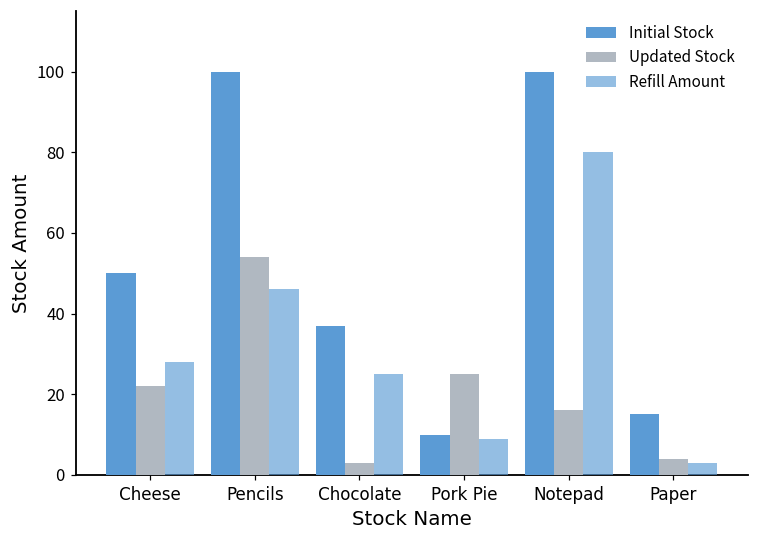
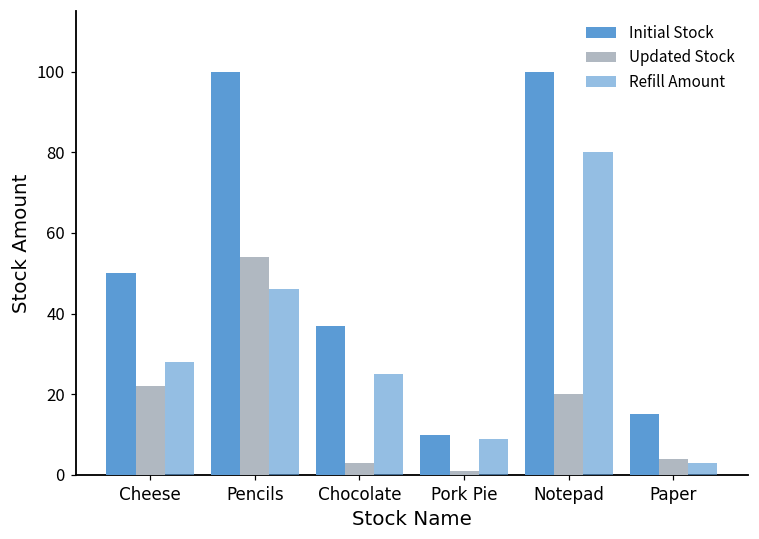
Updated Stock, Pork Pie: 25 -> 1
Updated Stock, Notepad: 16 -> 20
